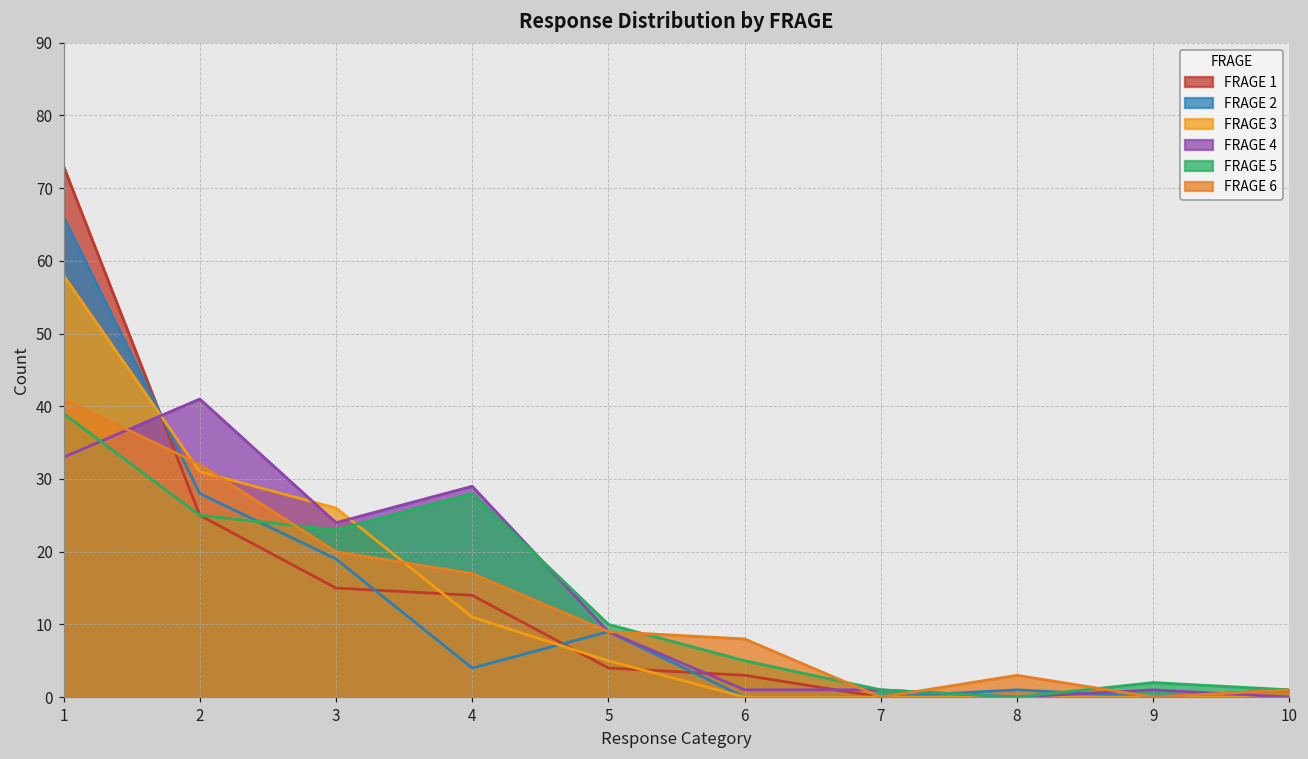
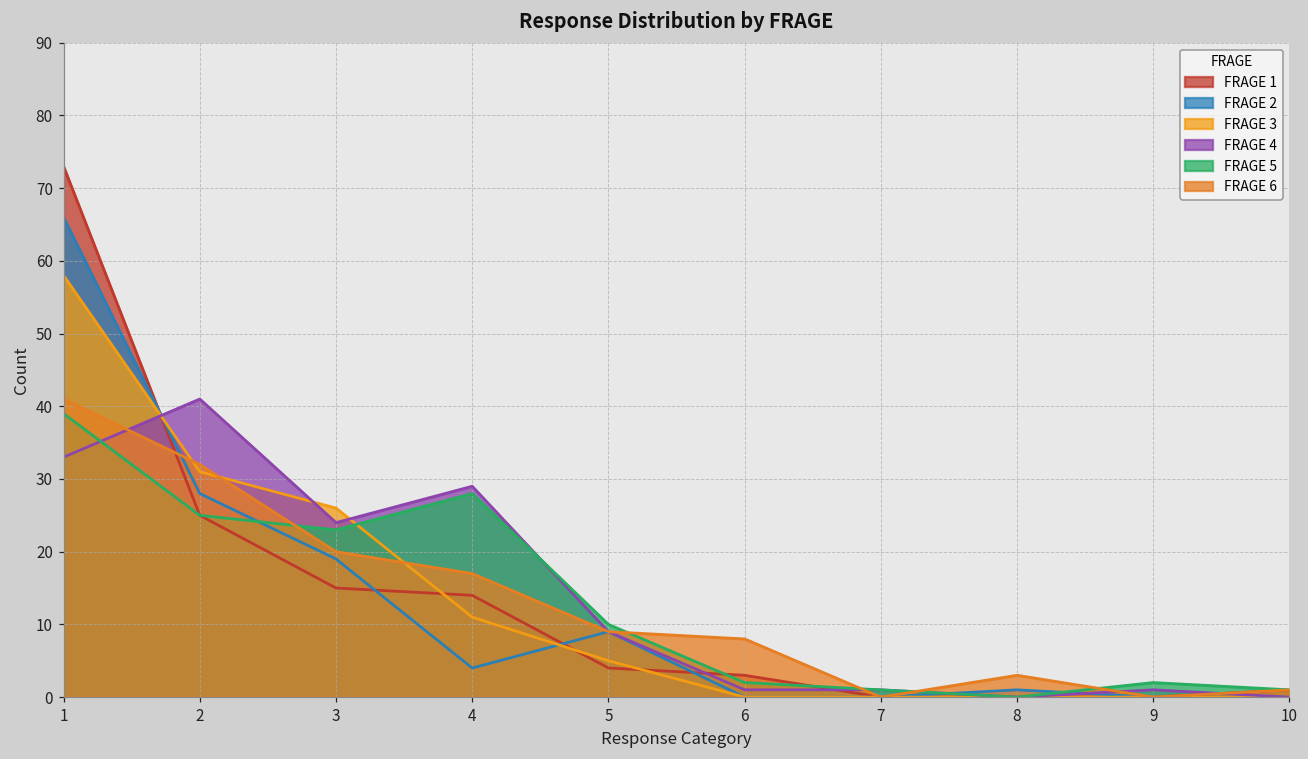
FRAGE 5, 6: 5 -> 2
